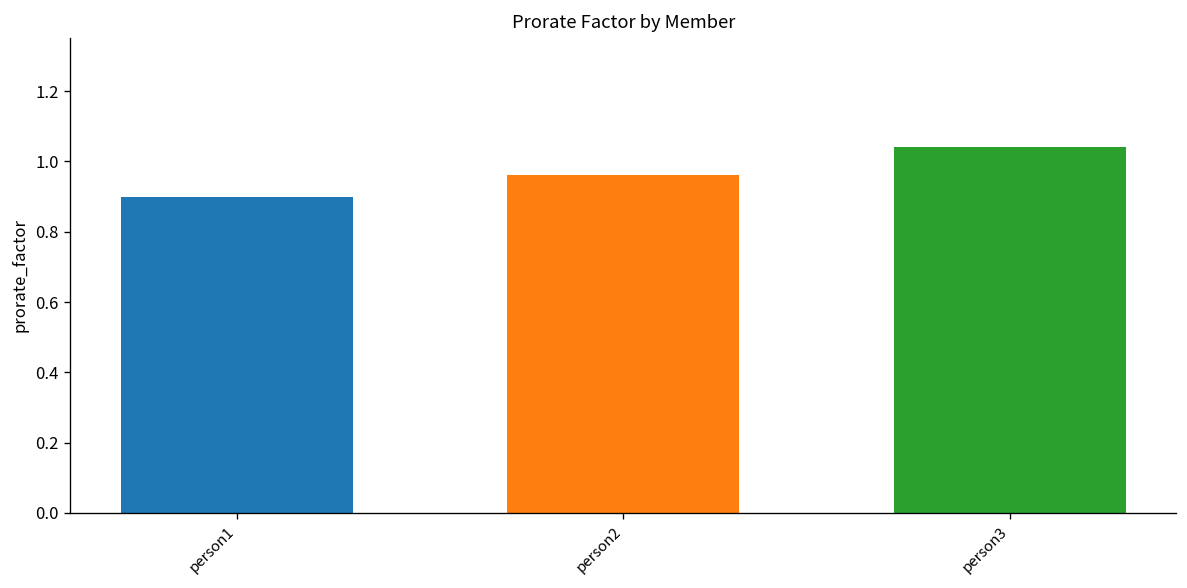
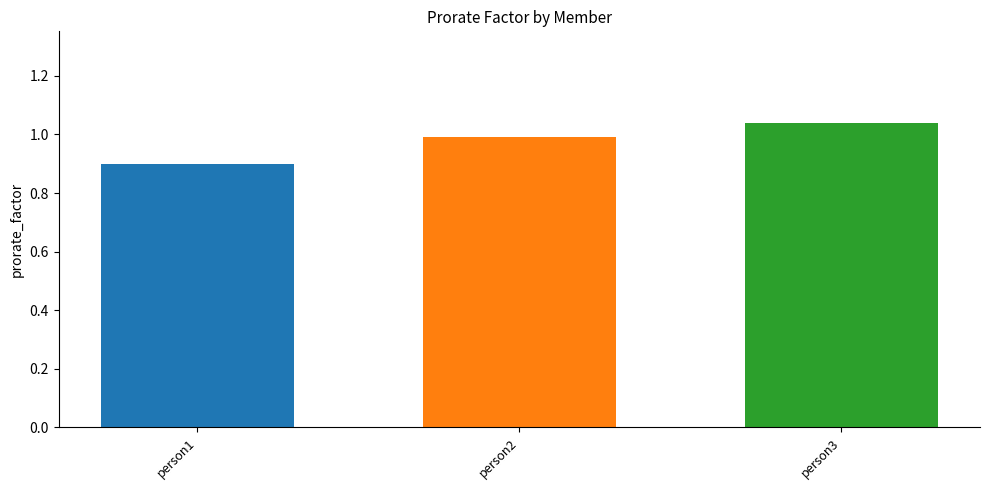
person2: 0.96 -> 0.99
